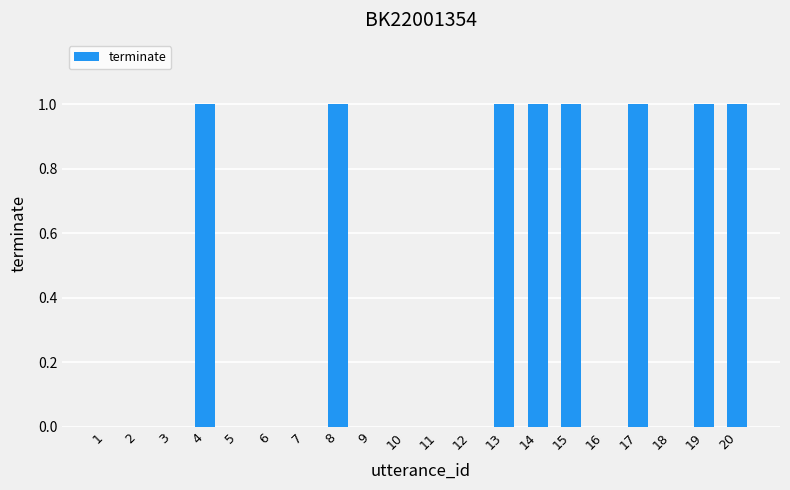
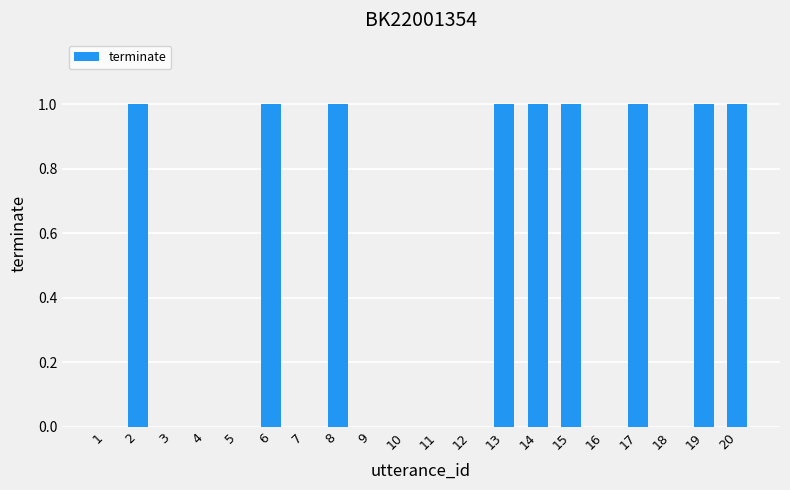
2: 0 -> 1
4: 1 -> 0
6: 0 -> 1
